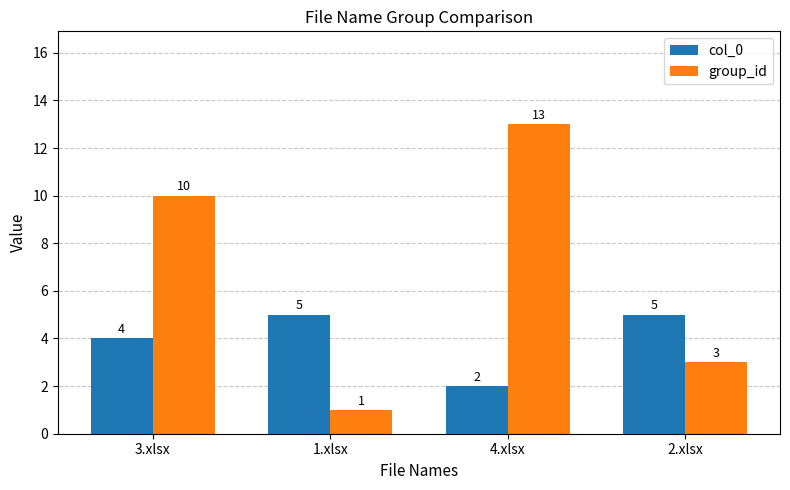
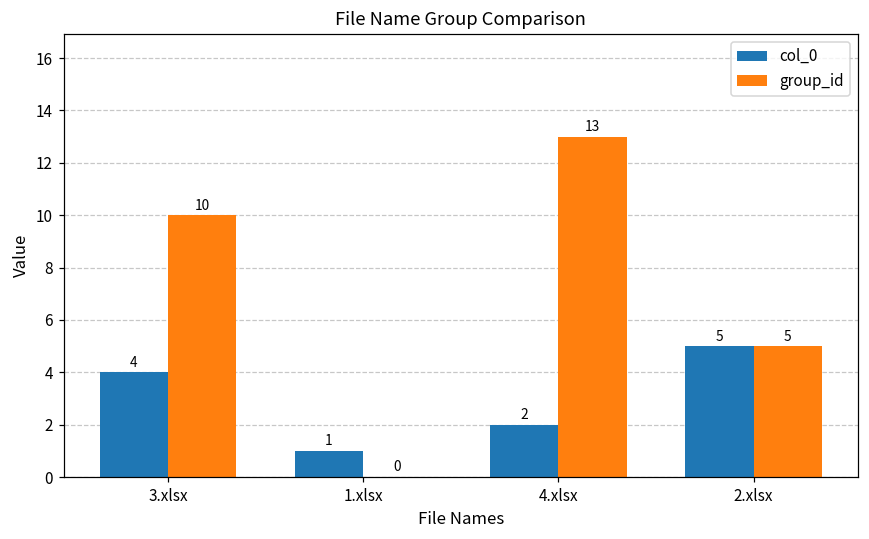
col_0, 1.xlsx: 5 -> 1
group_id, 1.xlsx: 1 -> 0
group_id, 2.xlsx: 3 -> 5
